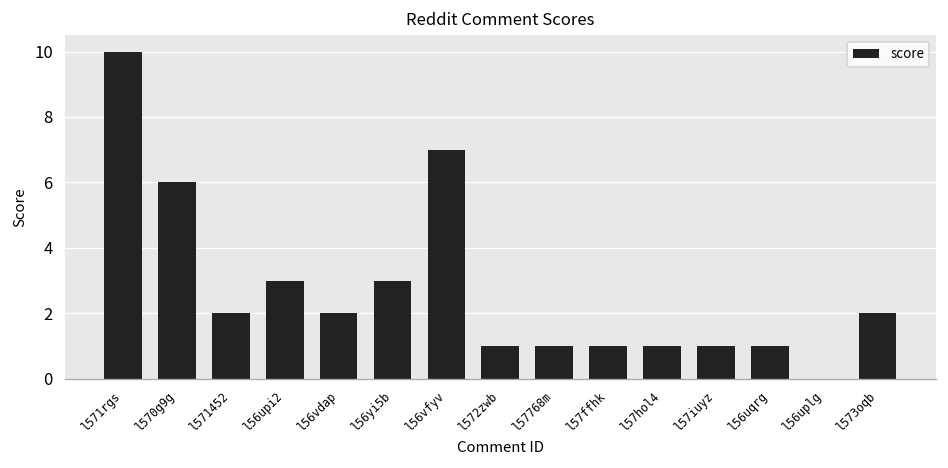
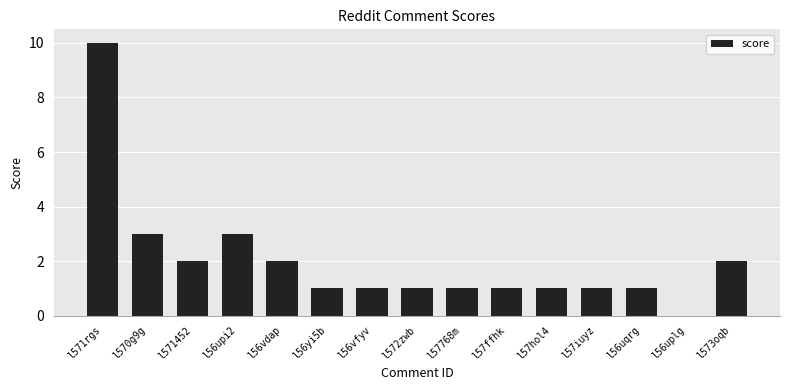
l570g9g: 6 -> 3
l56yi5b: 3 -> 1
l56vfyv: 7 -> 1
